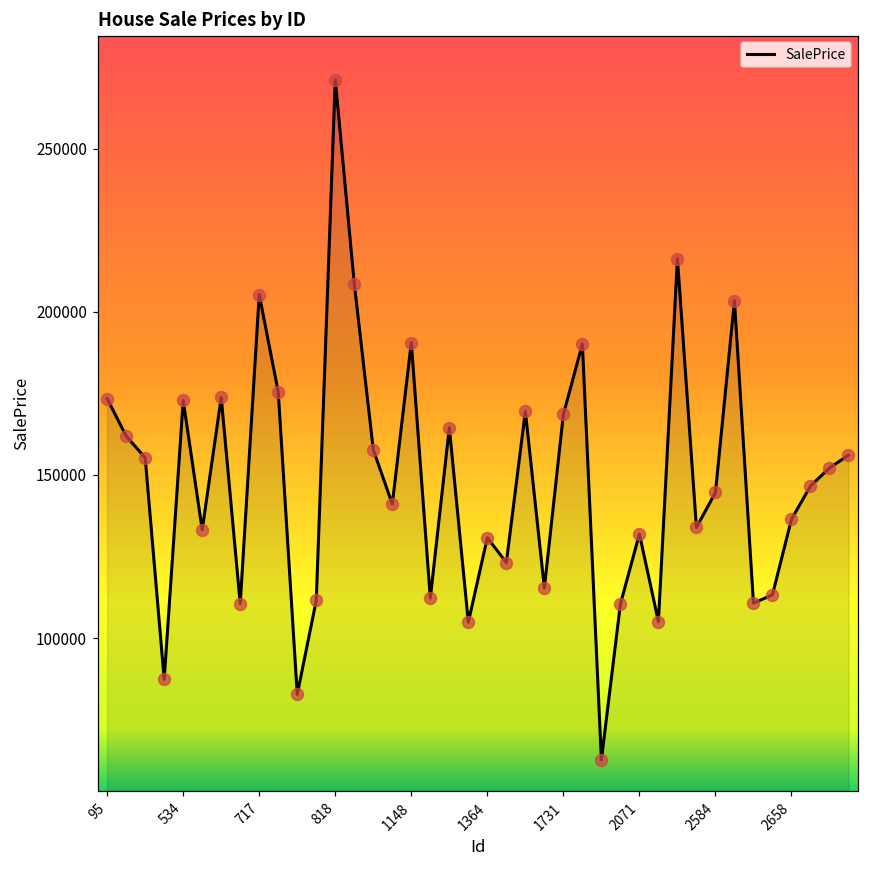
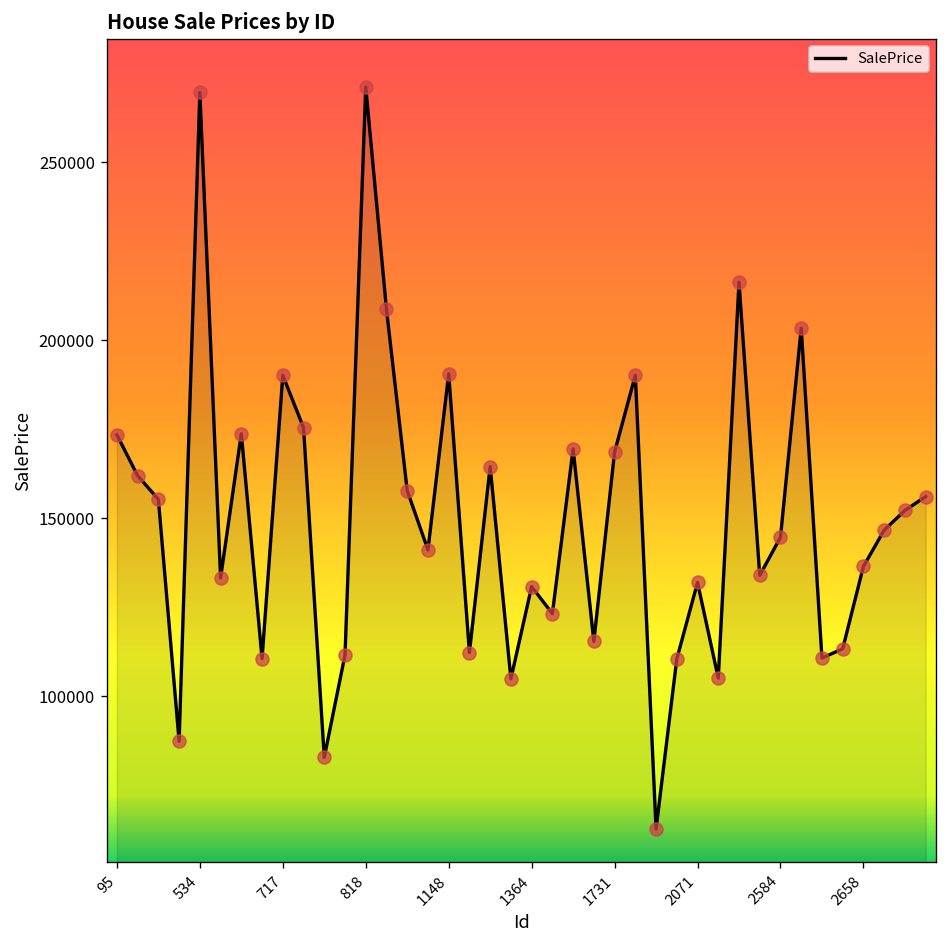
534: 173000 -> 270000
717: 205000 -> 190000
